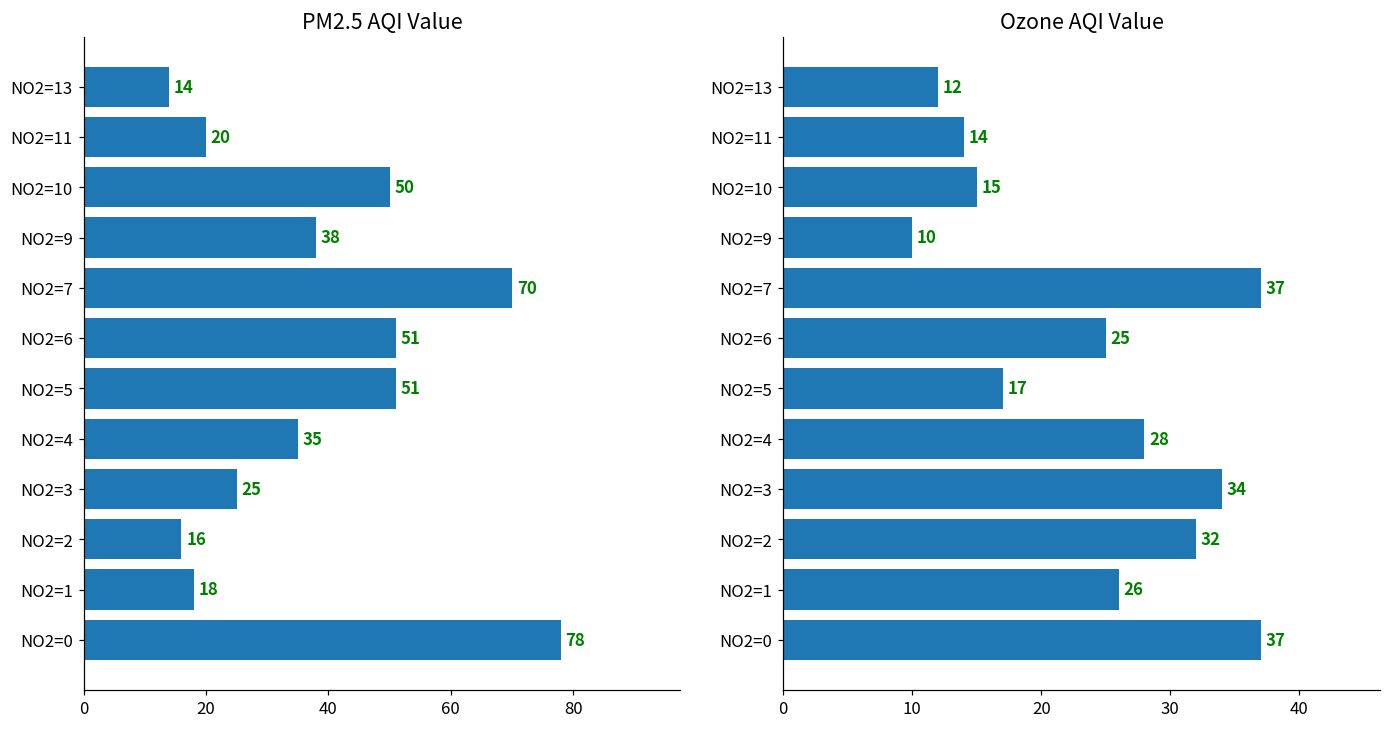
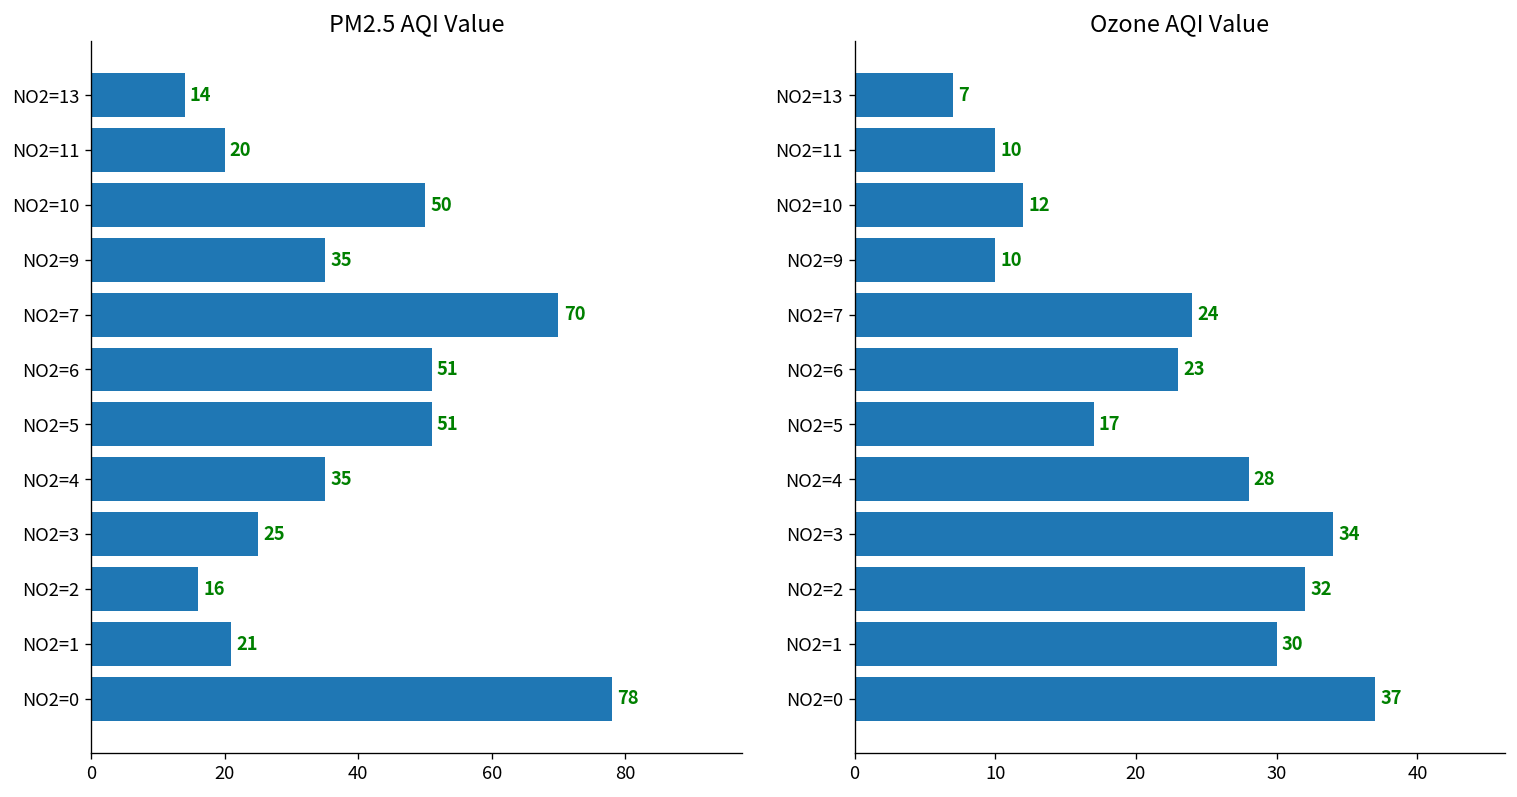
PM2.5 AQI Value, NO2=9: 38 -> 35
PM2.5 AQI Value, NO2=1: 18 -> 21
Ozone AQI Value, NO2=13: 12 -> 7
Ozone AQI Value, NO2=11: 14 -> 10
Ozone AQI Value, NO2=10: 15 -> 12
Ozone AQI Value, NO2=7: 37 -> 24
Ozone AQI Value, NO2=6: 25 -> 23
Ozone AQI Value, NO2=1: 26 -> 30
